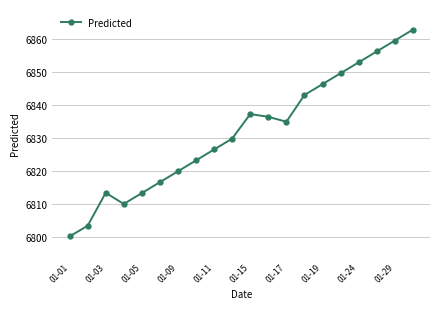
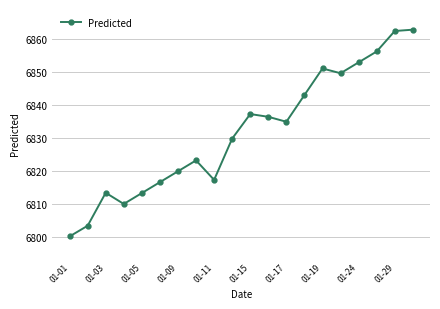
01-11: 6826 -> 6817
01-19: 6846 -> 6851
01-29: 6859 -> 6862
